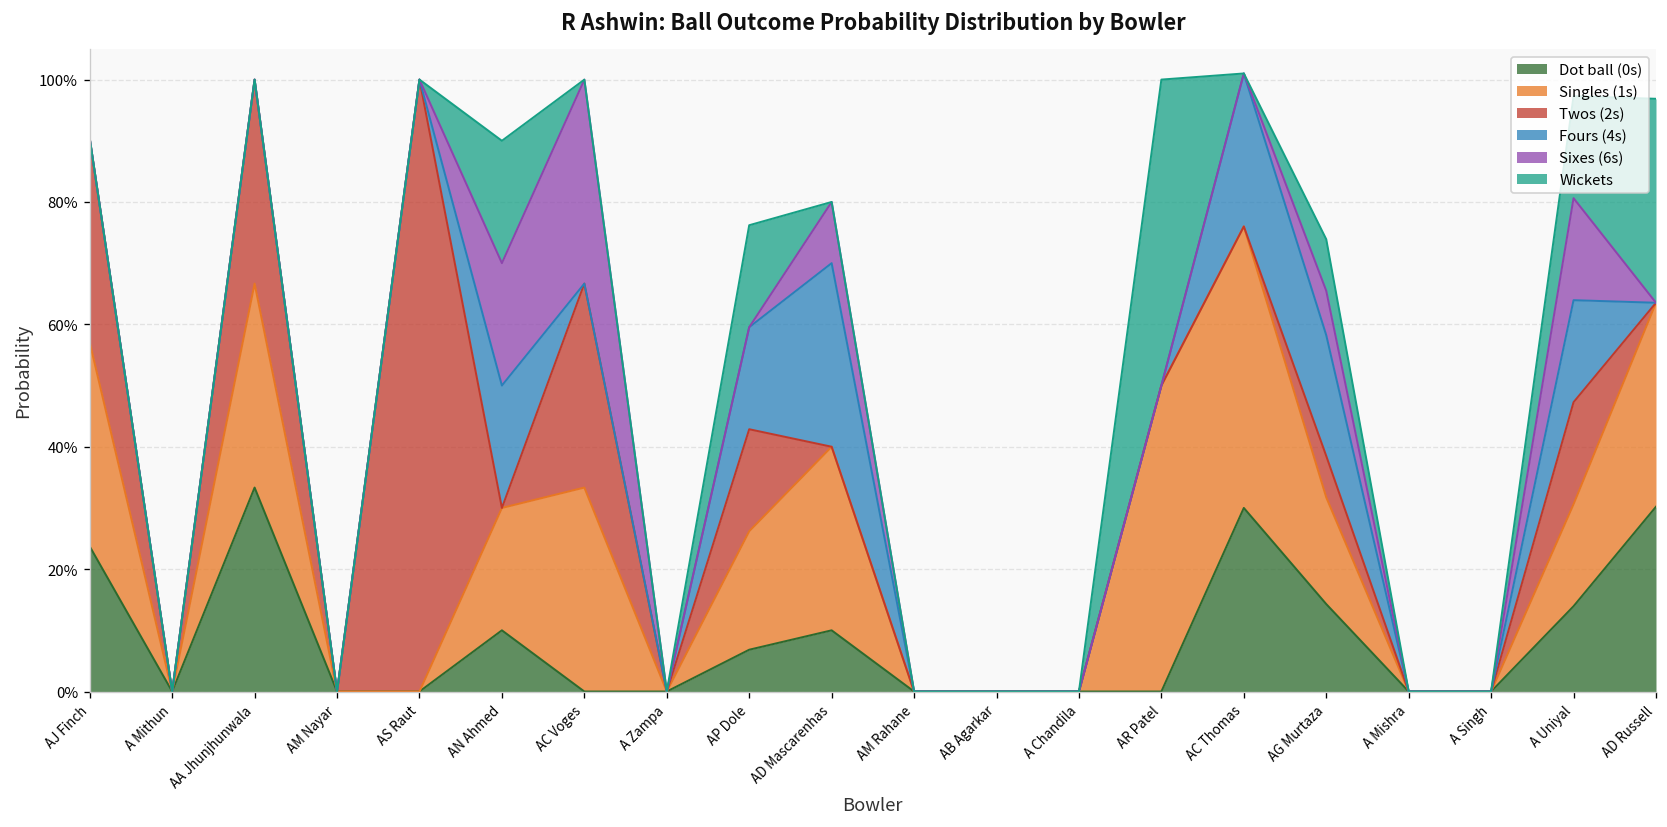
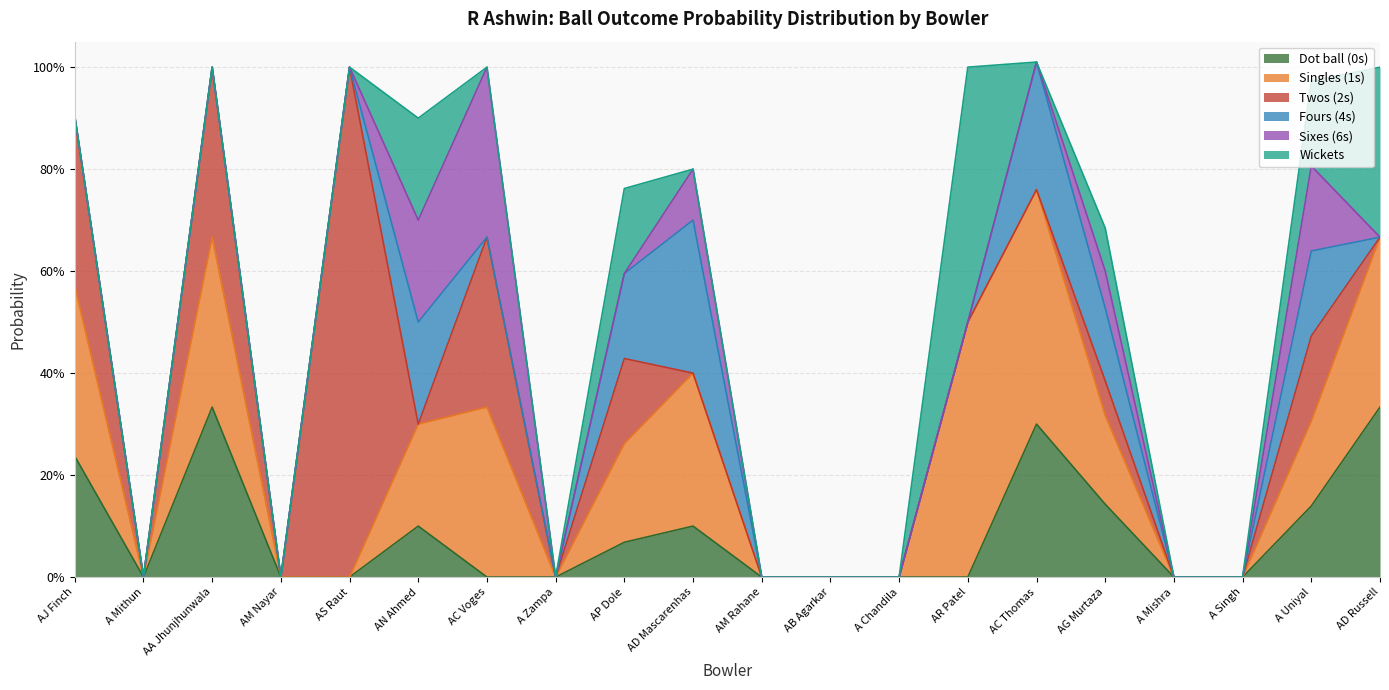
Fours (4s), AG Murtaza: 20% -> 14%
Dot ball (0s), AD Russell: 30% -> 33%
